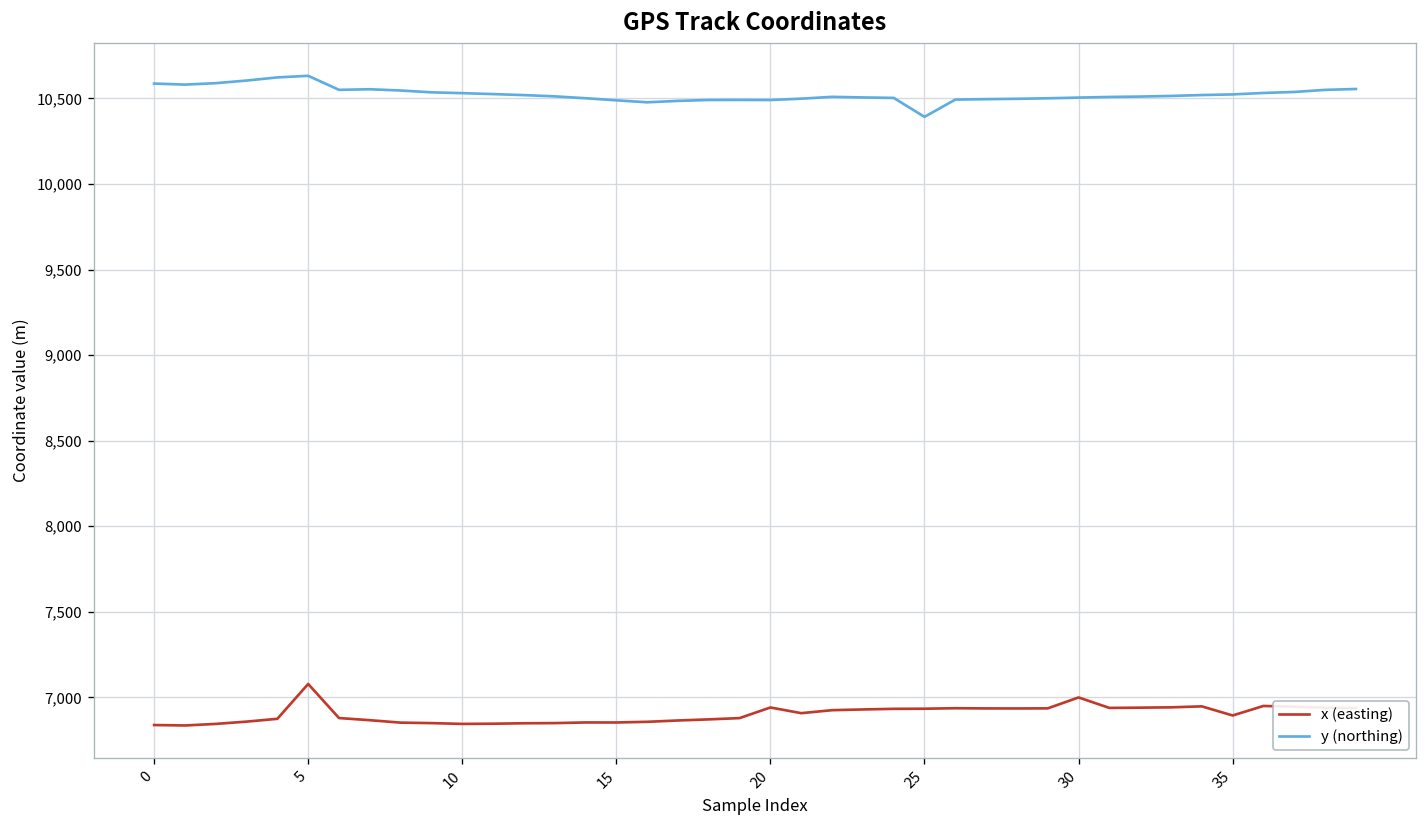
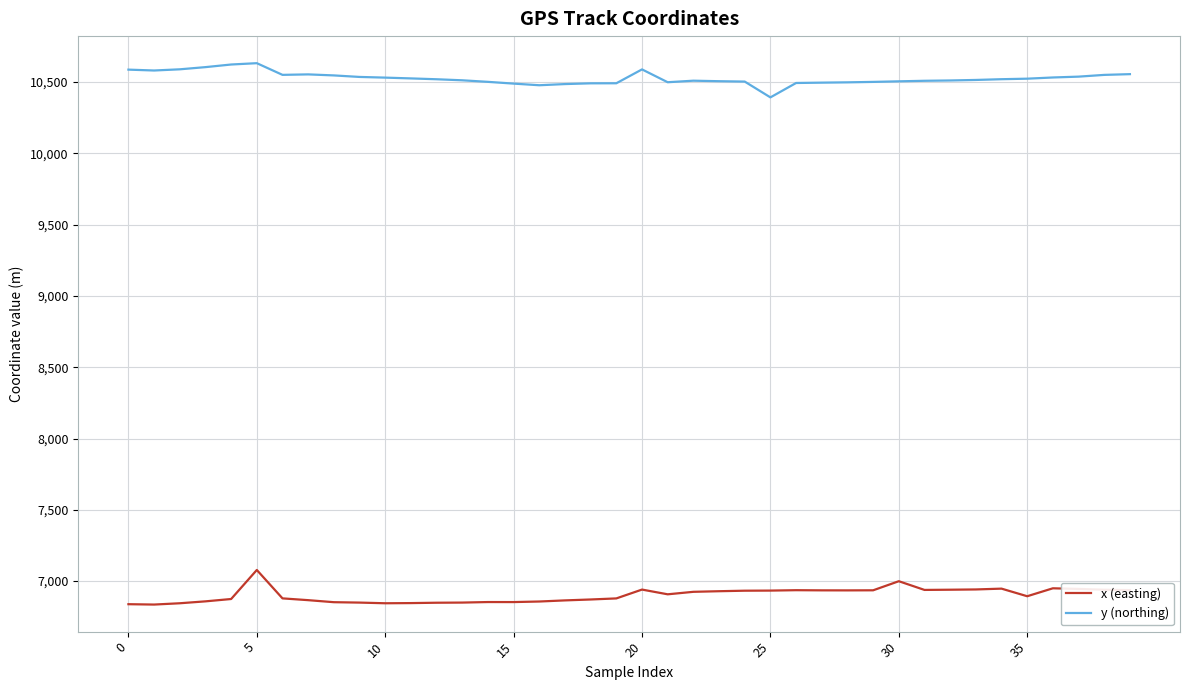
y (northing), 20: 10,490 -> 10,590
